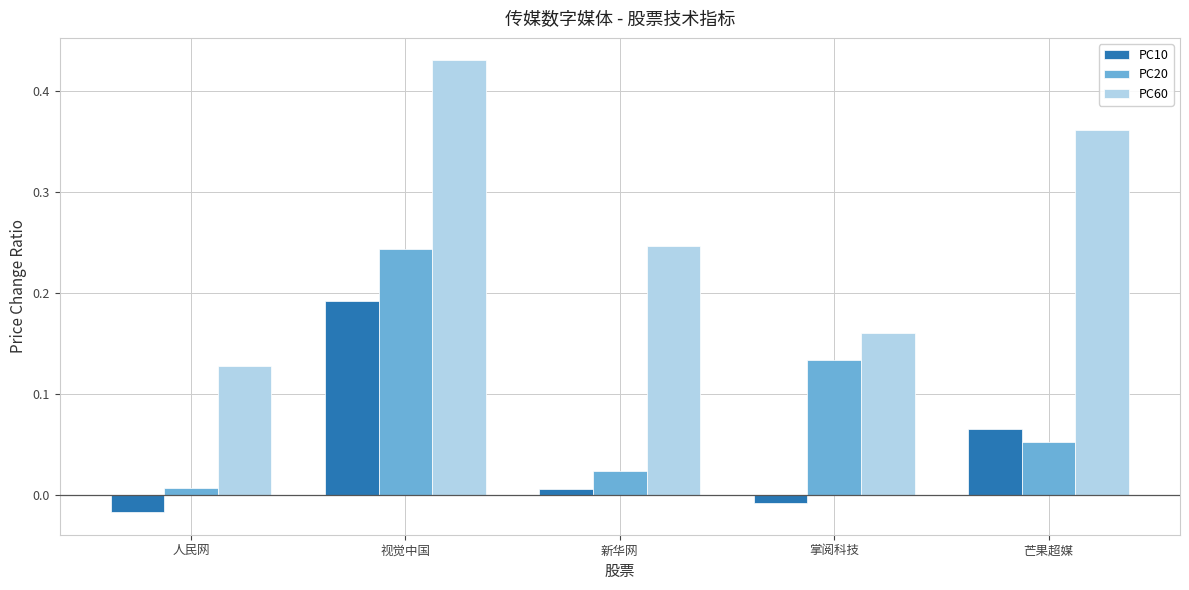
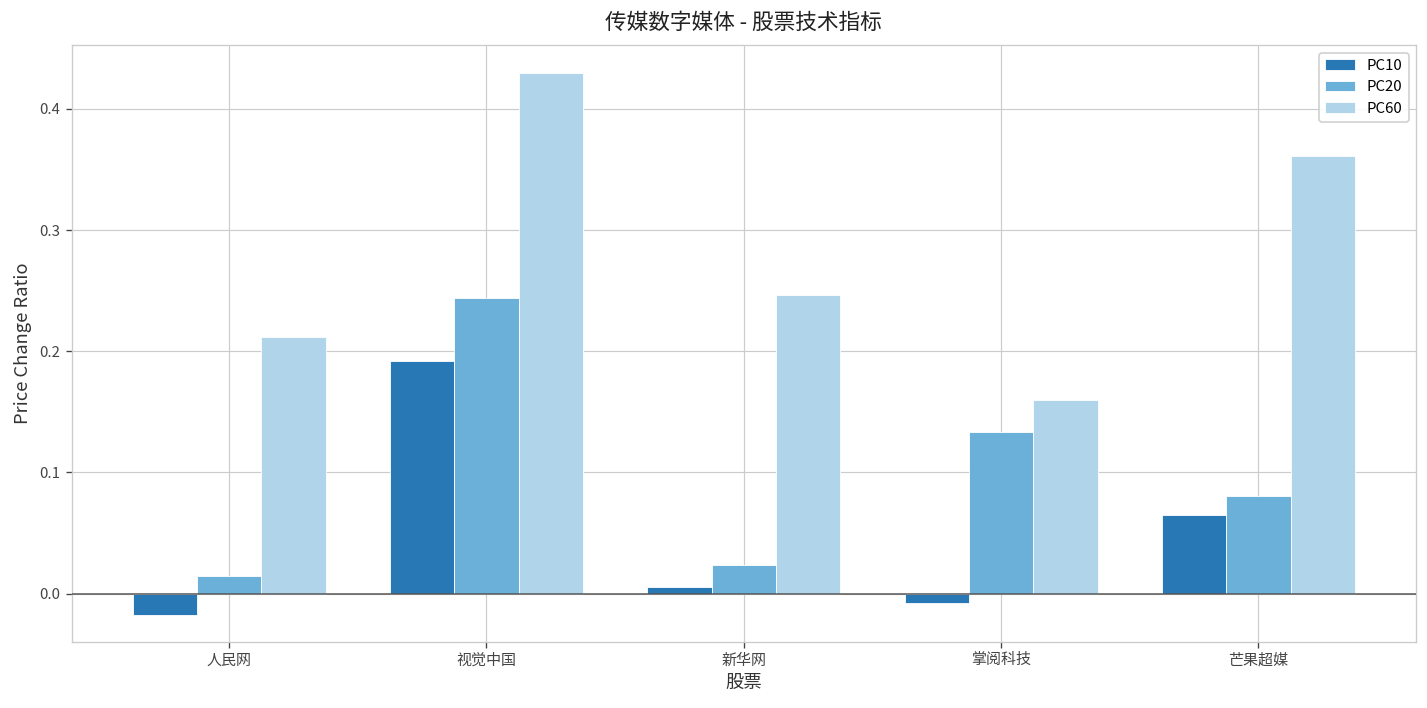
PC20, 人民网: 0.006 -> 0.014
PC60, 人民网: 0.127 -> 0.212
PC20, 芒果超媒: 0.052 -> 0.081
